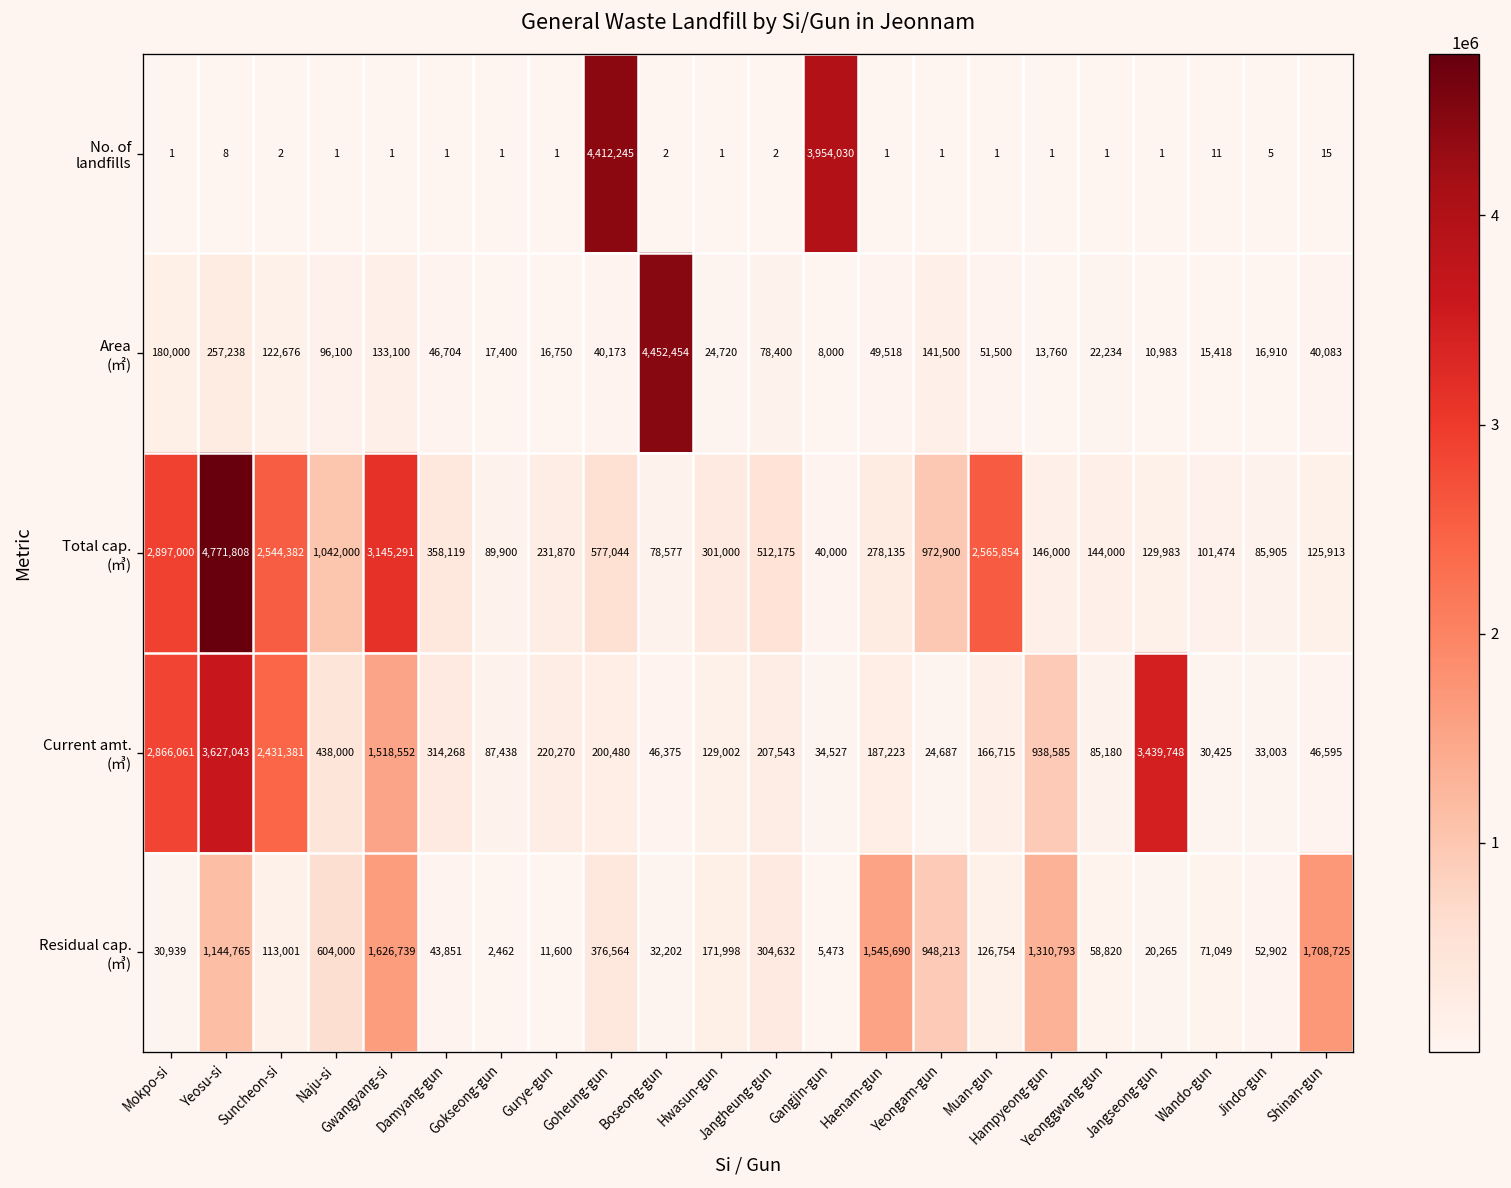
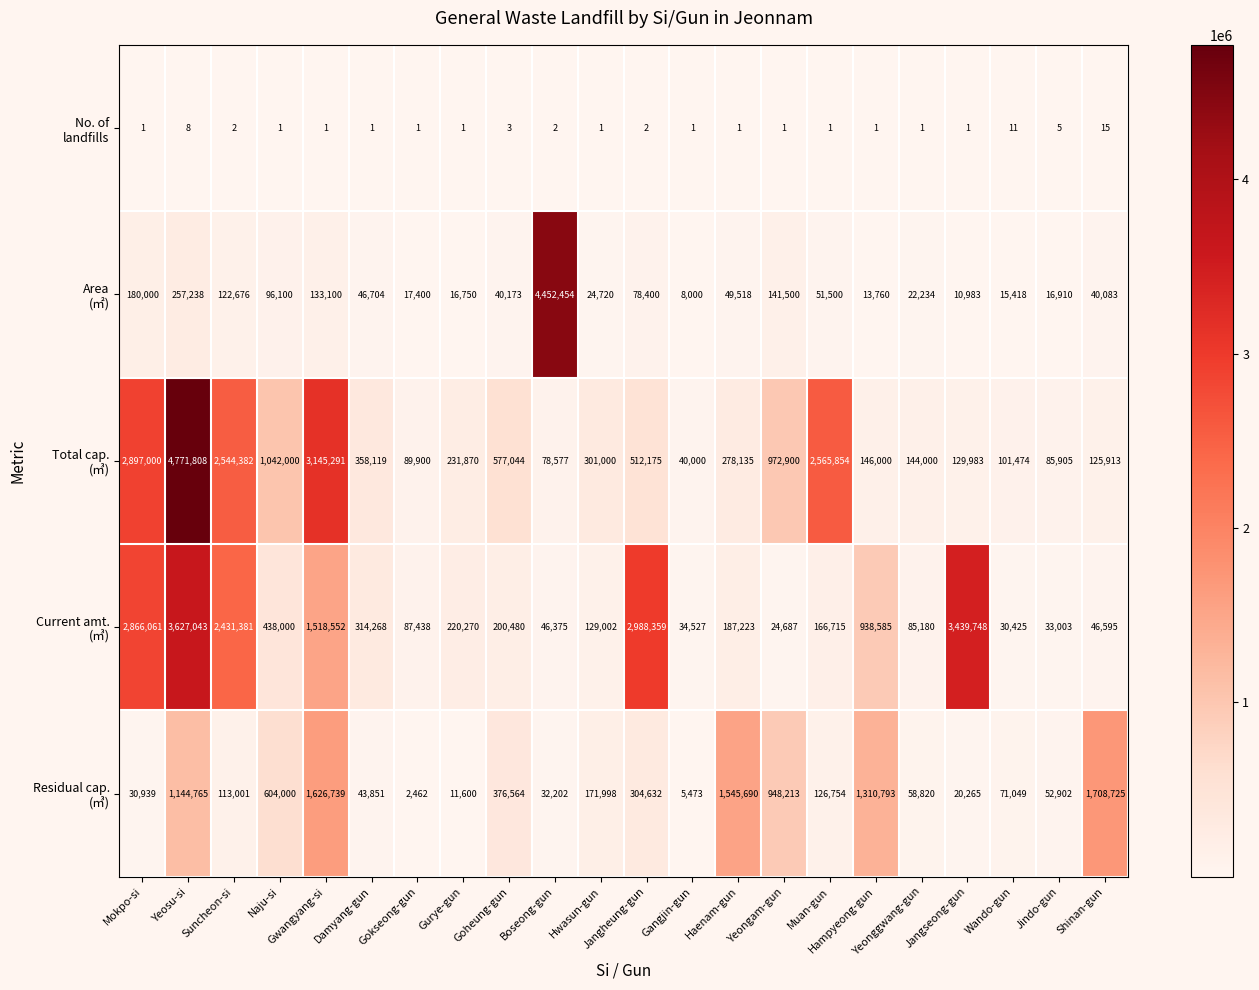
No. of landfills, Goheung-gun: 4,412,245 -> 3
No. of landfills, Gangjin-gun: 3,954,030 -> 1
Current amt. (㎥), Jangheung-gun: 207,543 -> 2,988,359
